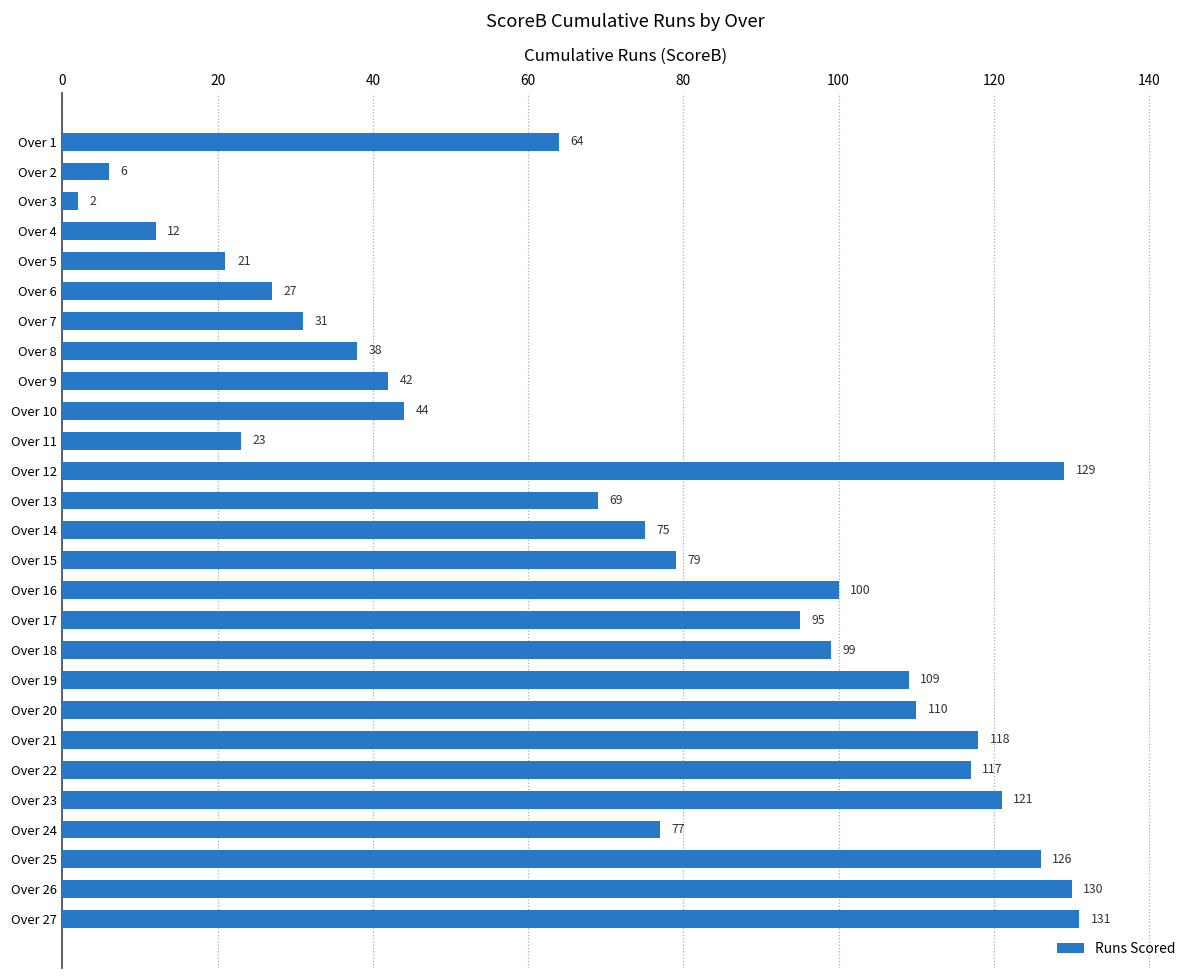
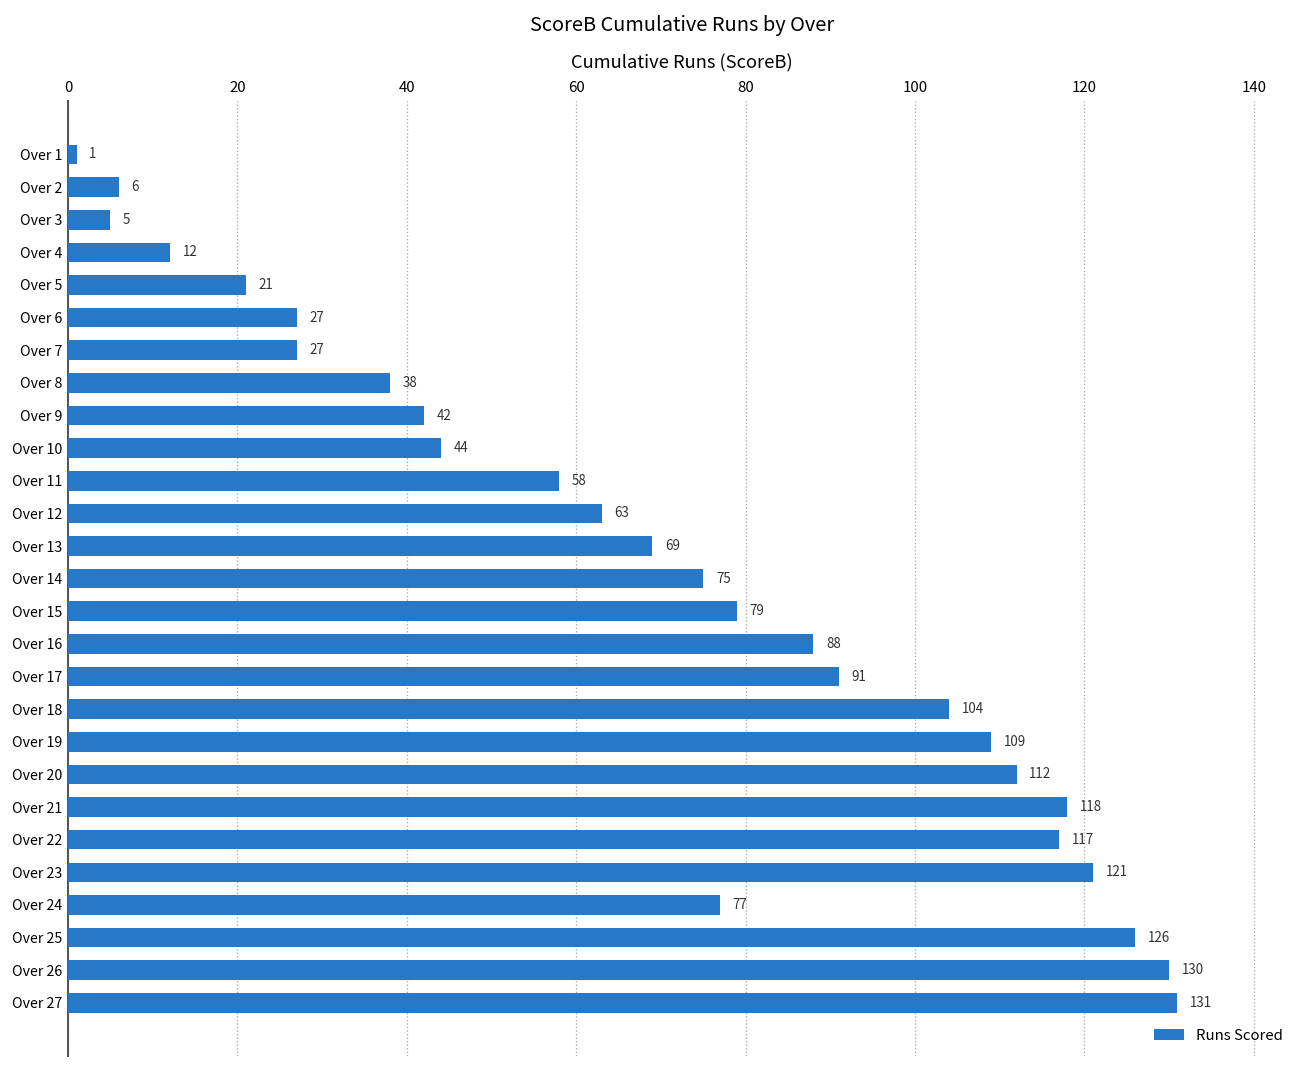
Over 1: 64 -> 1
Over 3: 2 -> 5
Over 7: 31 -> 27
Over 11: 23 -> 58
Over 12: 129 -> 63
Over 16: 100 -> 88
Over 17: 95 -> 91
Over 18: 99 -> 104
Over 20: 110 -> 112
